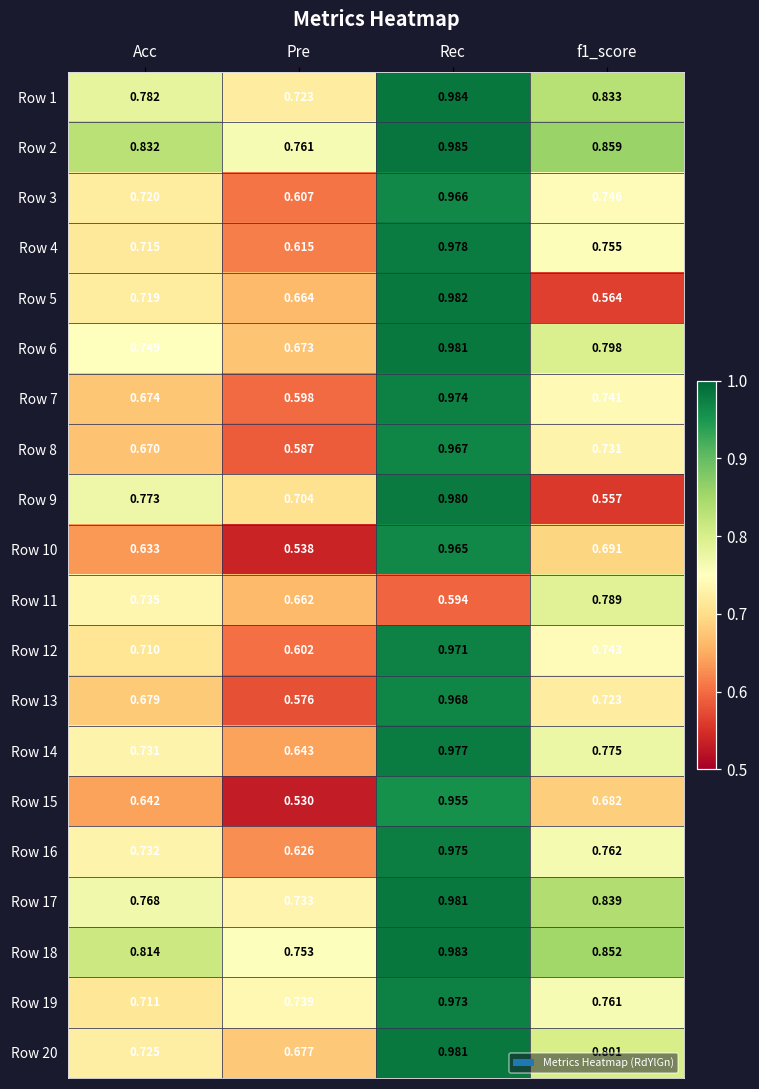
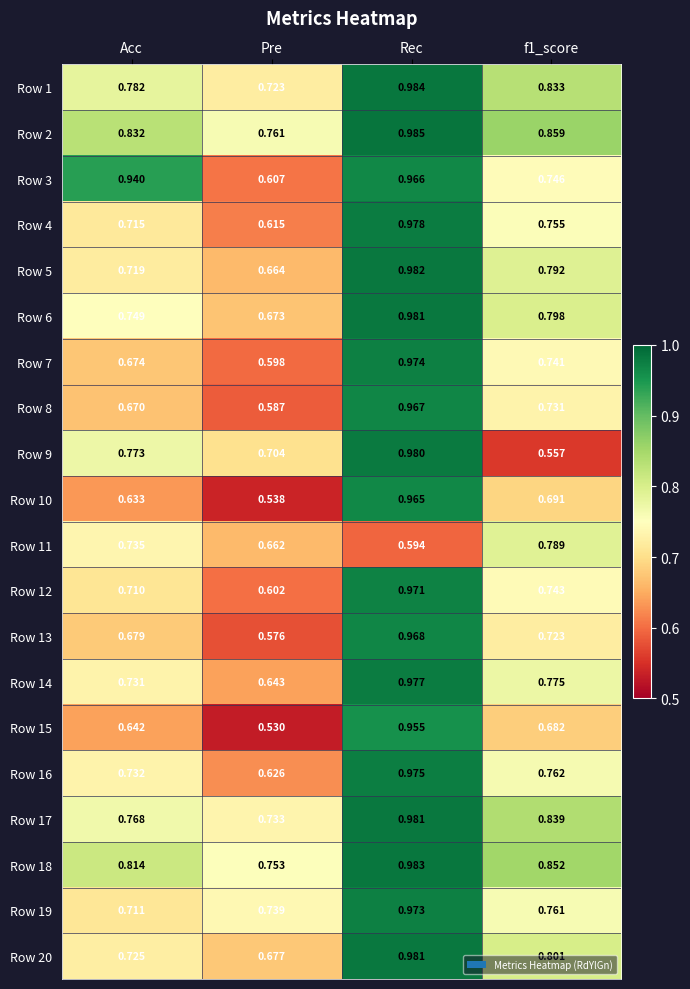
Row 3, Acc: 0.720 -> 0.940
Row 5, f1_score: 0.564 -> 0.792
